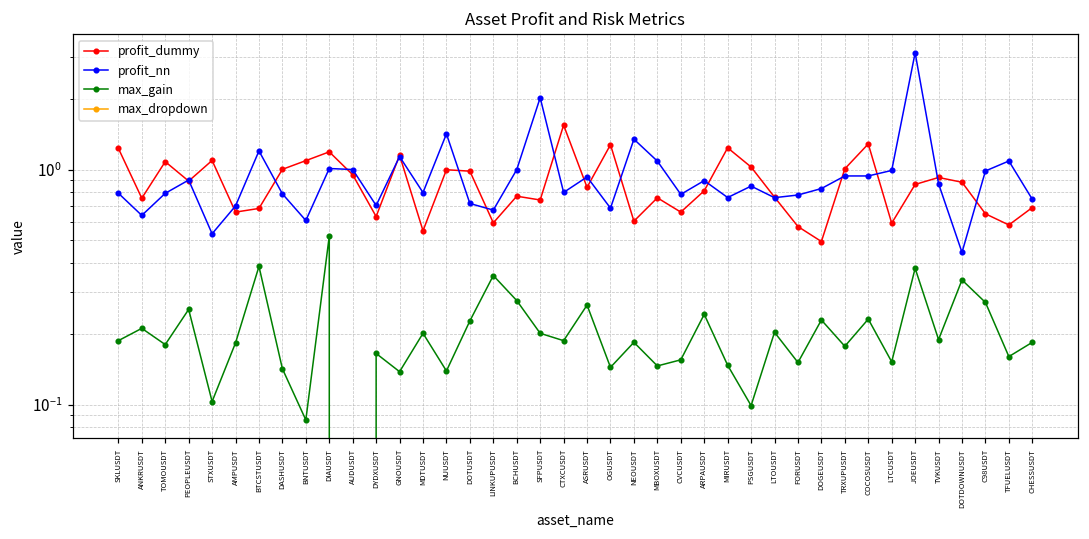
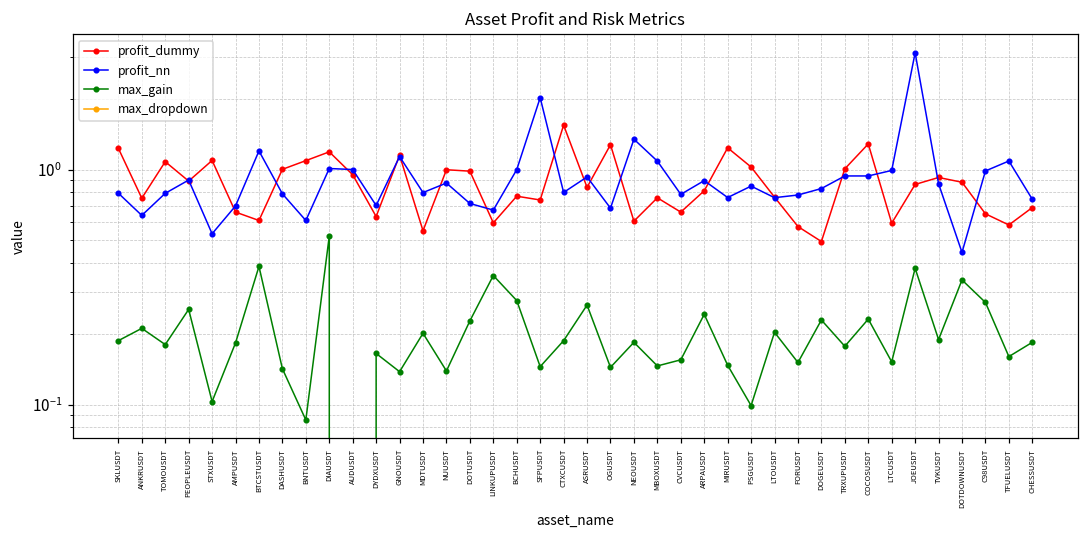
profit_dummy, BTCSTUSDT: 0.68 -> 0.61
profit_nn, NUUSDT: 1.4 -> 0.88
max_gain, SFPUSDT: 0.20 -> 0.15
